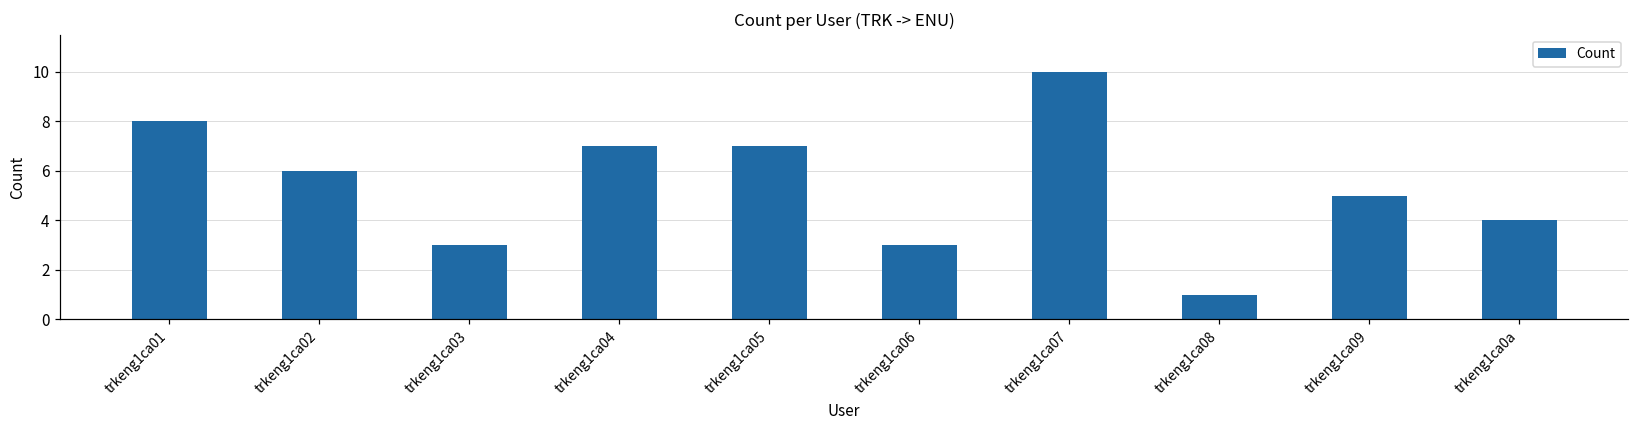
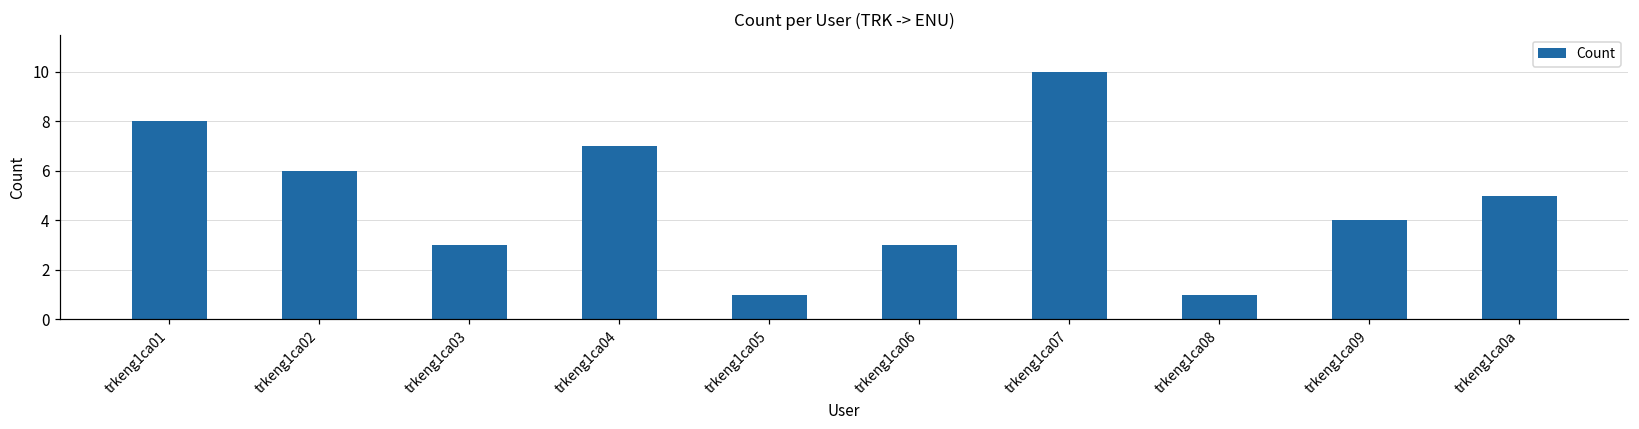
trkeng1ca05: 7 -> 1
trkeng1ca09: 5 -> 4
trkeng1ca0a: 4 -> 5
